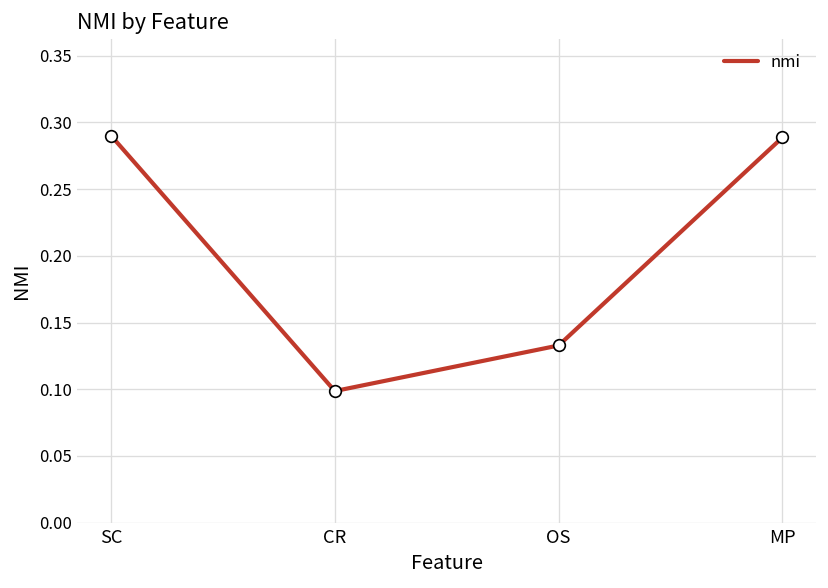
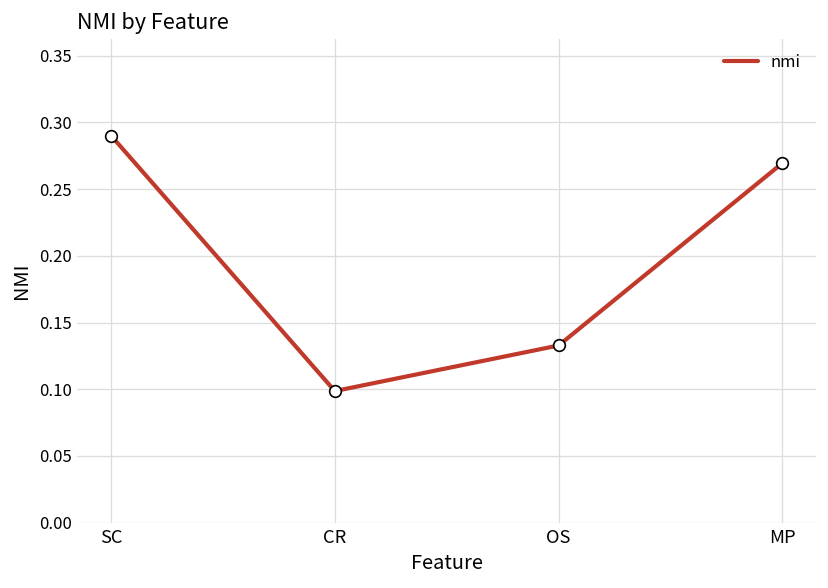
MP: 0.289 -> 0.269
